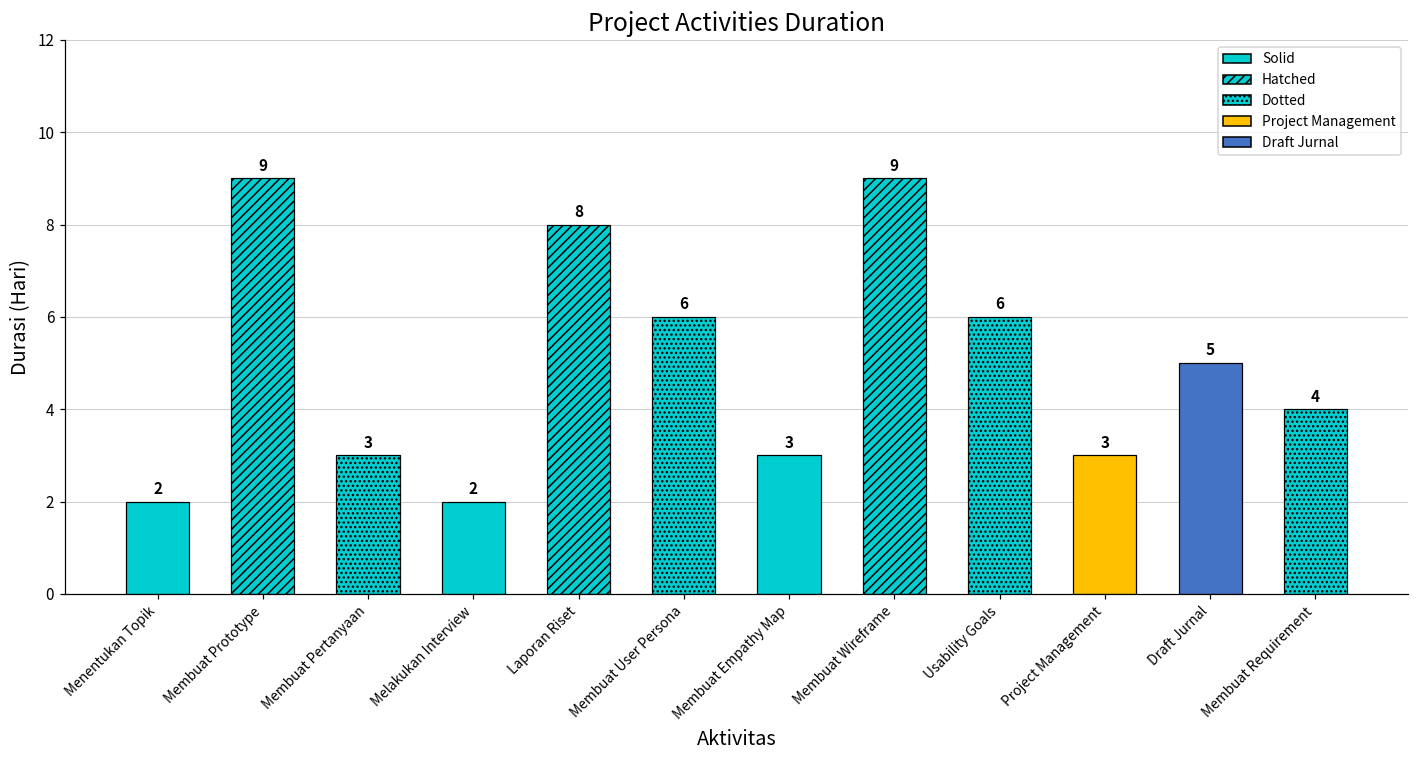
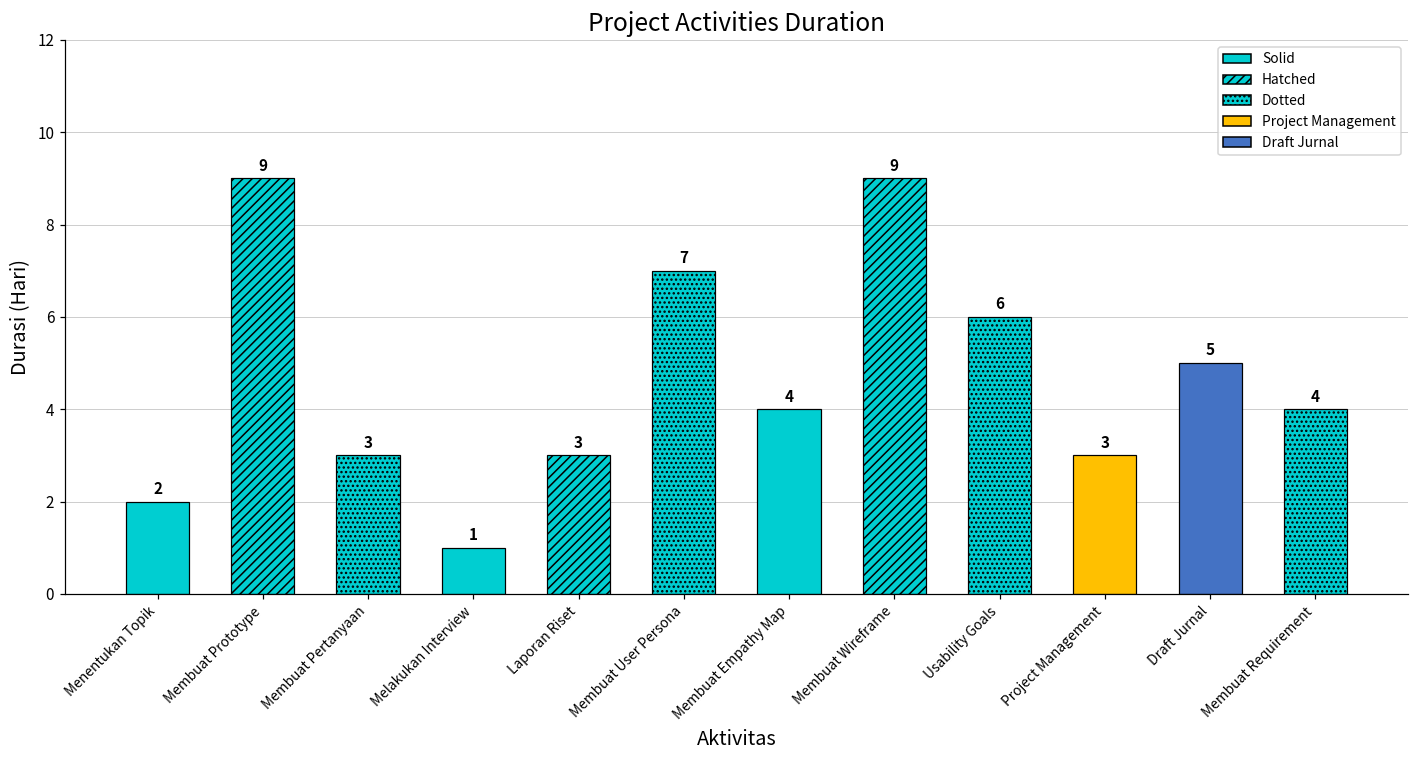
Melakukan Interview: 2 -> 1
Laporan Riset: 8 -> 3
Membuat User Persona: 6 -> 7
Membuat Empathy Map: 3 -> 4
